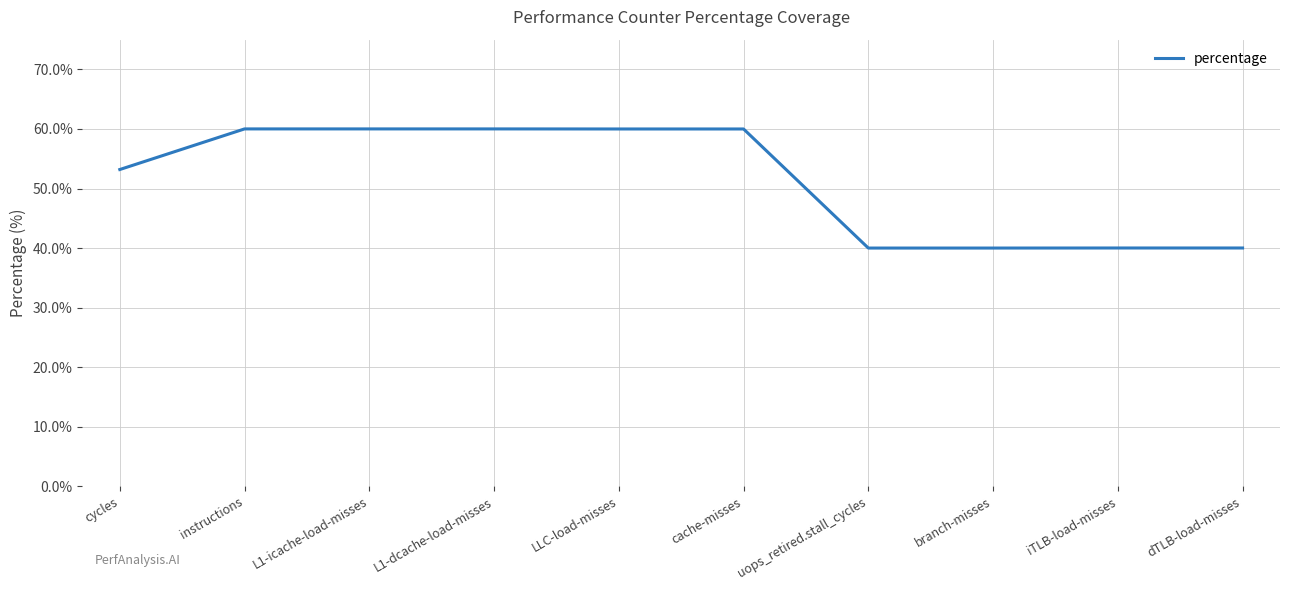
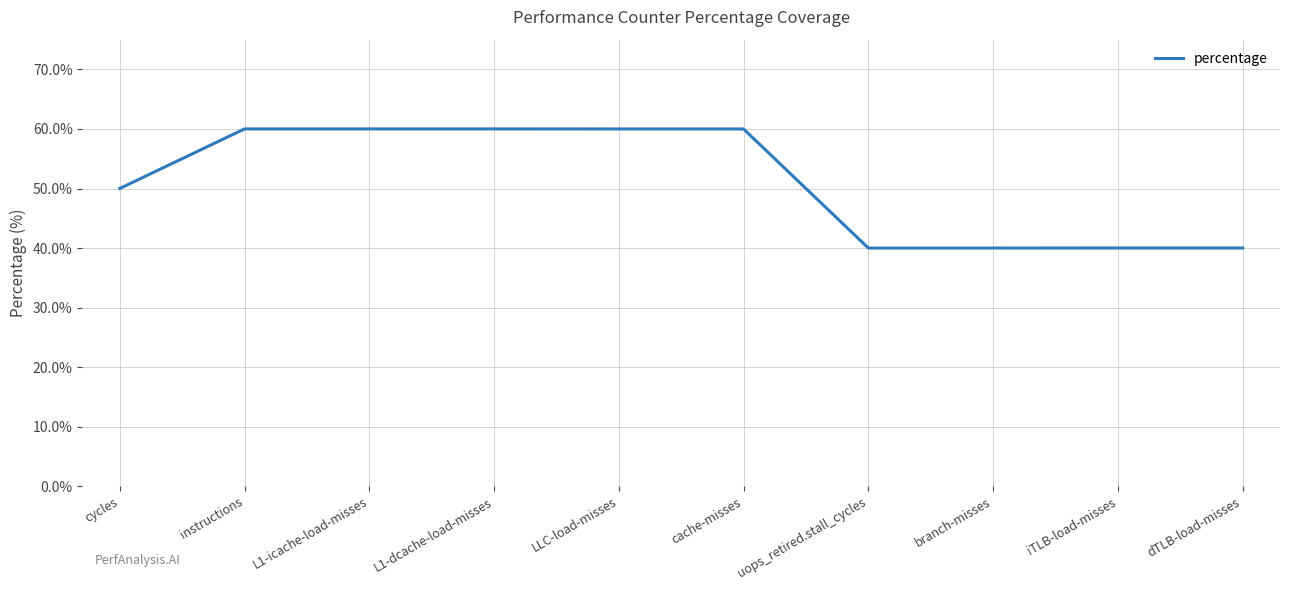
cycles: 53% -> 50%
